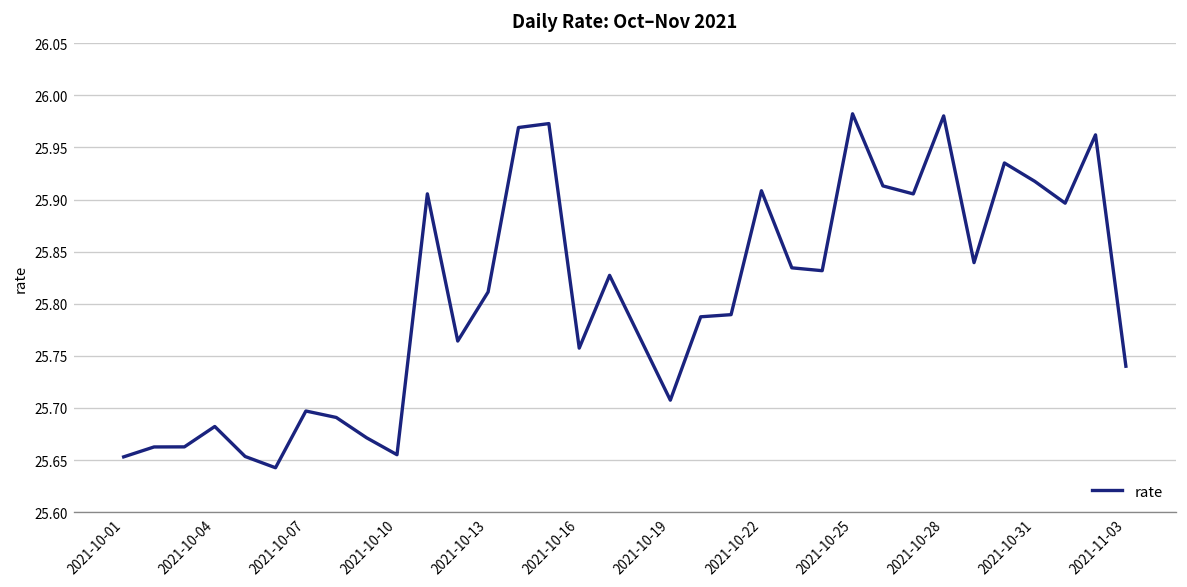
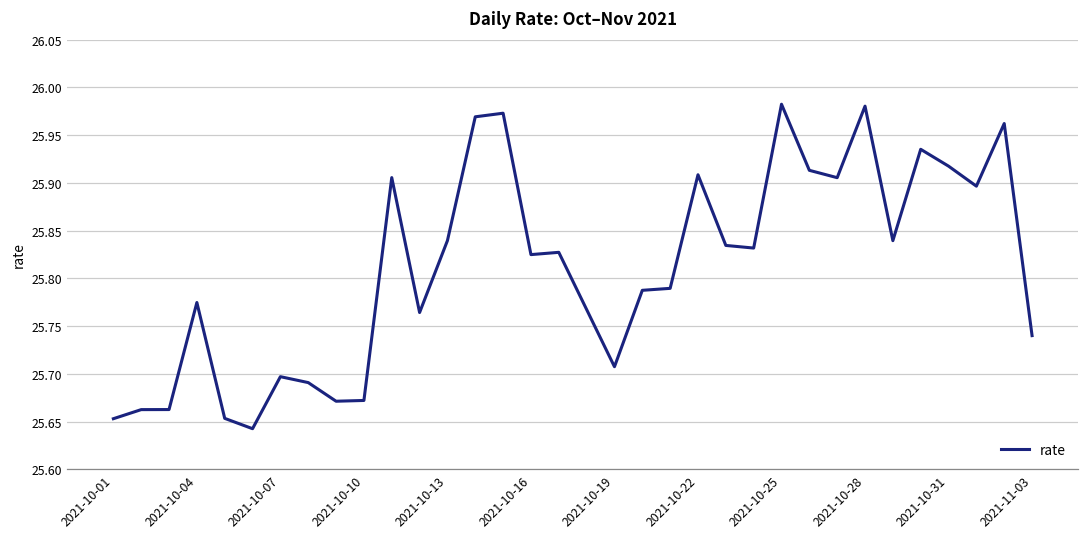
2021-10-04: 25.68 -> 25.77
2021-10-10: 25.66 -> 25.67
2021-10-13: 25.81 -> 25.84
2021-10-16: 25.76 -> 25.82
